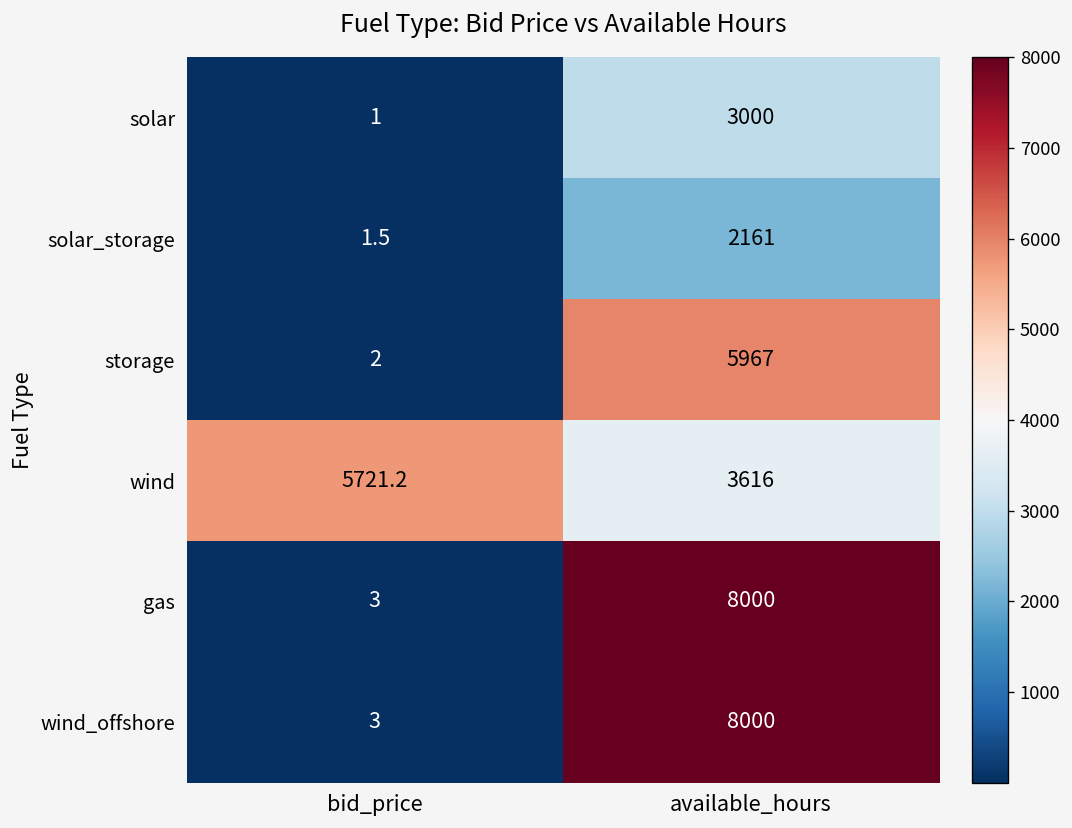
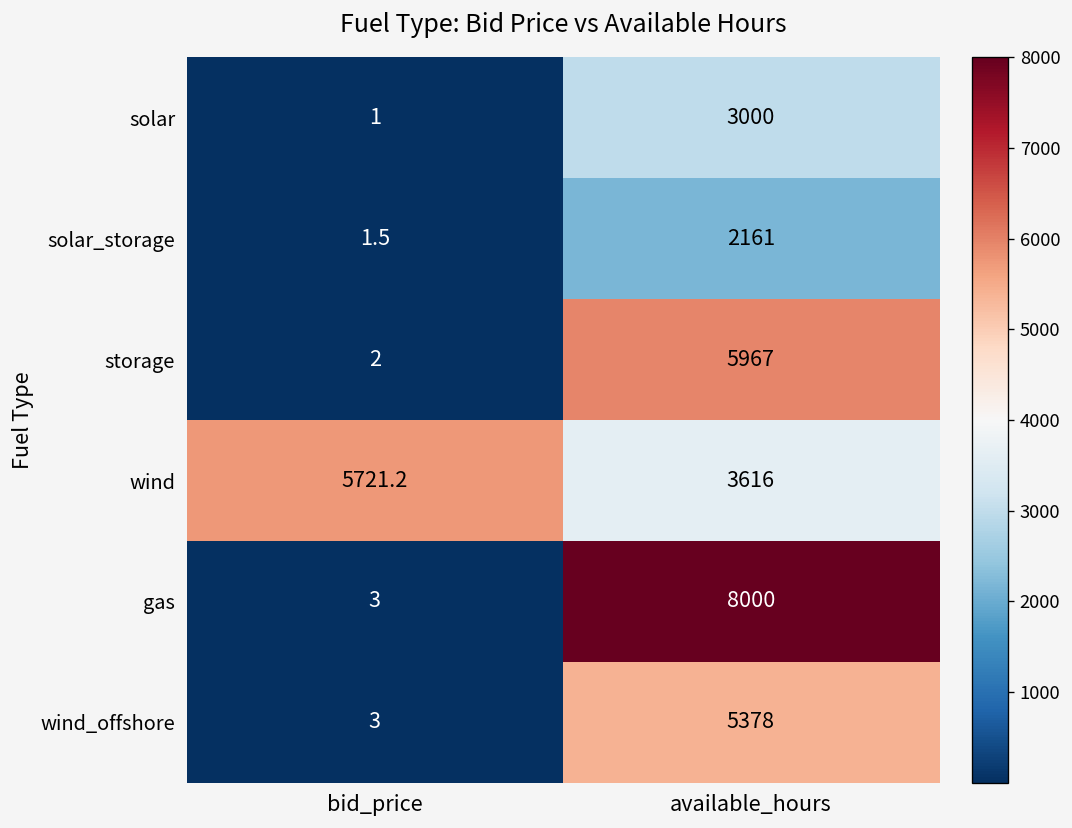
wind_offshore, available_hours: 8000 -> 5378
